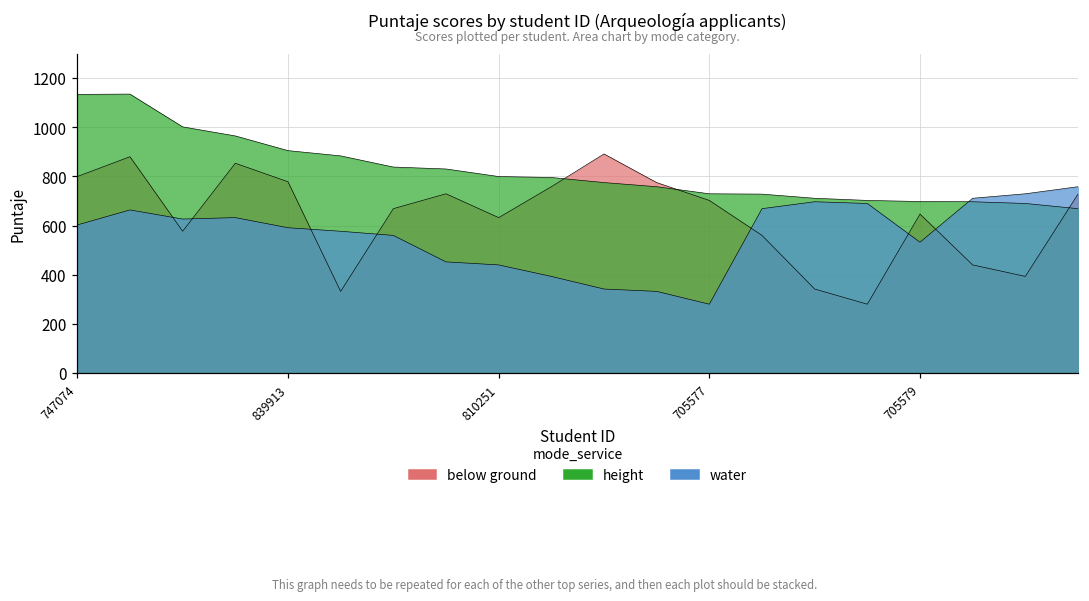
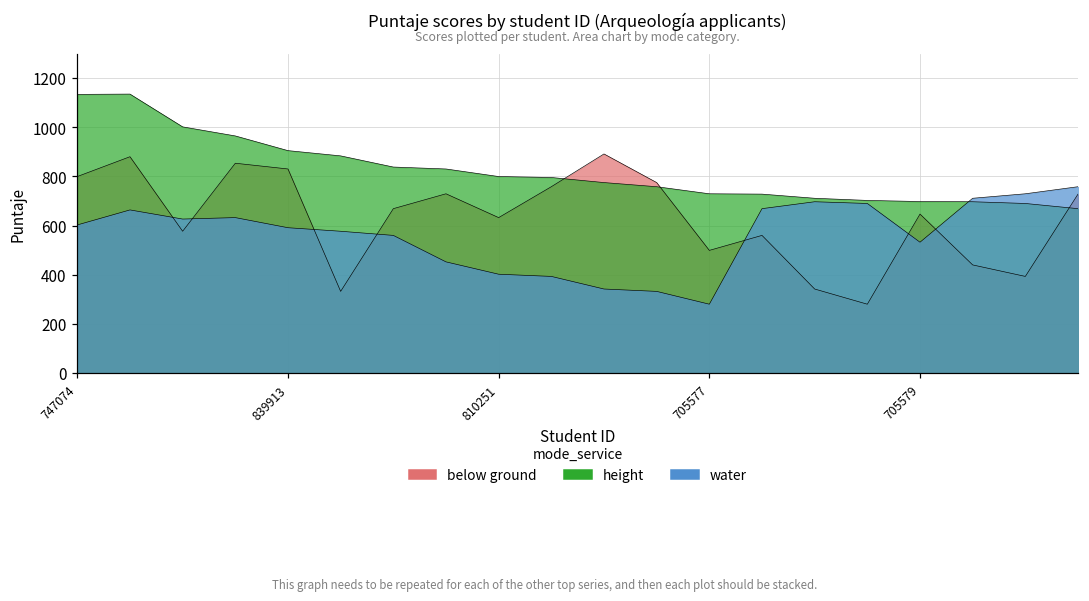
below ground, 839913: 780 -> 830
water, 810251: 440 -> 400
below ground, 705577: 700 -> 500
